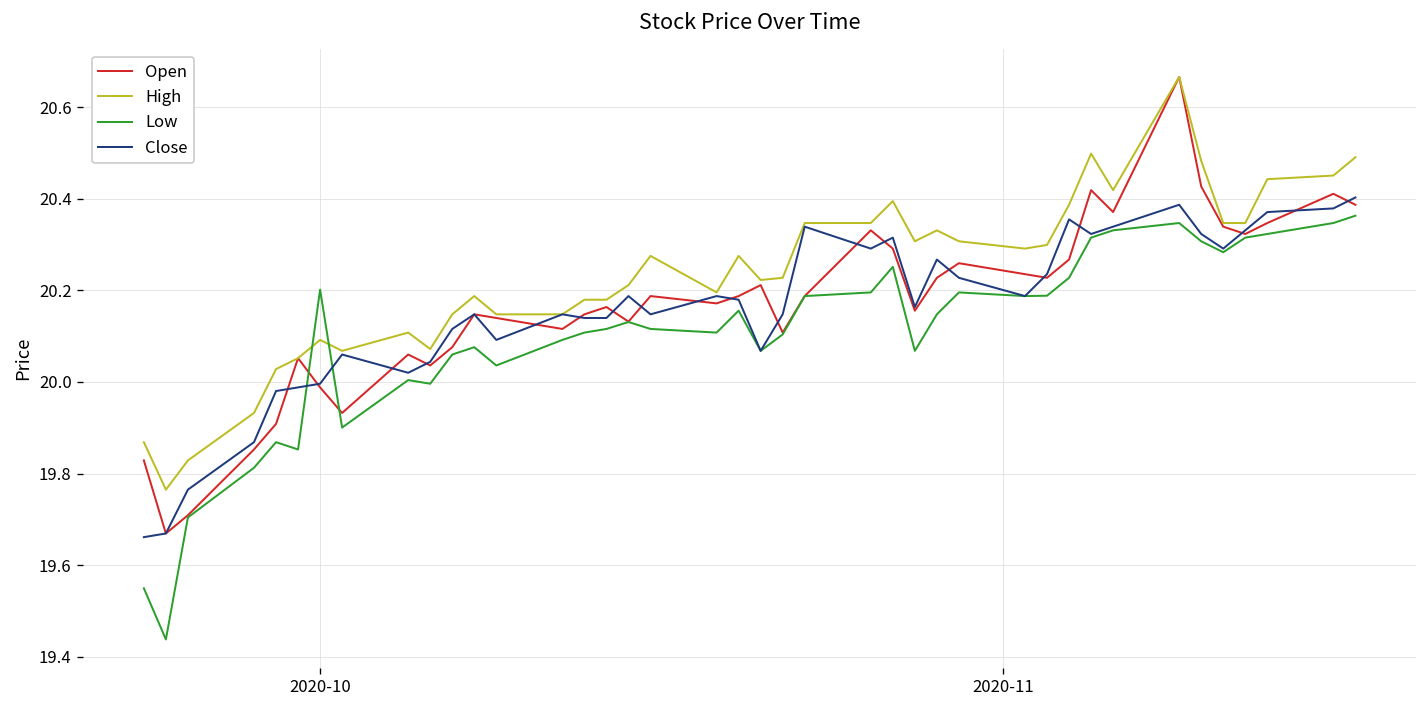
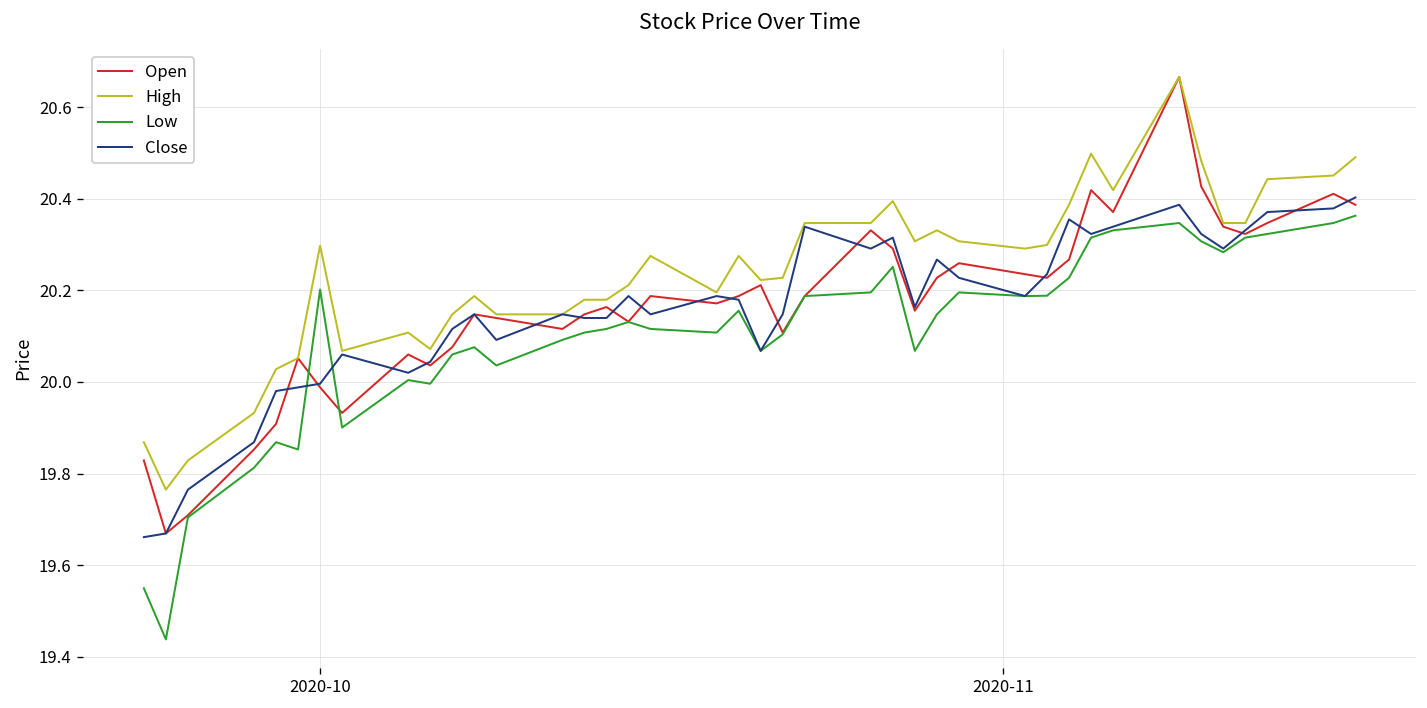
High, 2020-10: 20.09 -> 20.30
